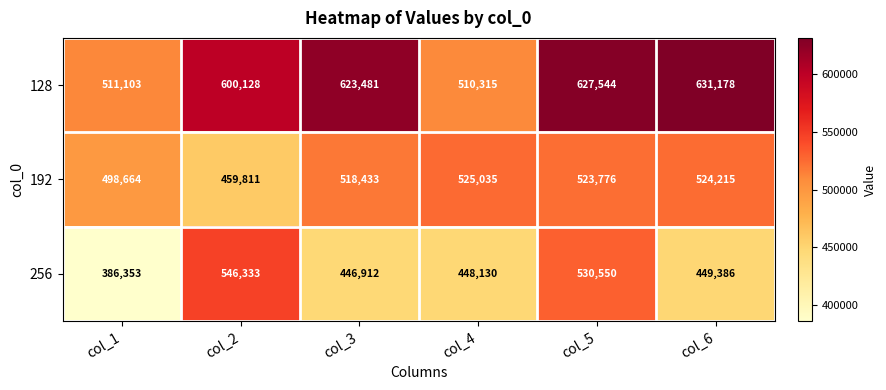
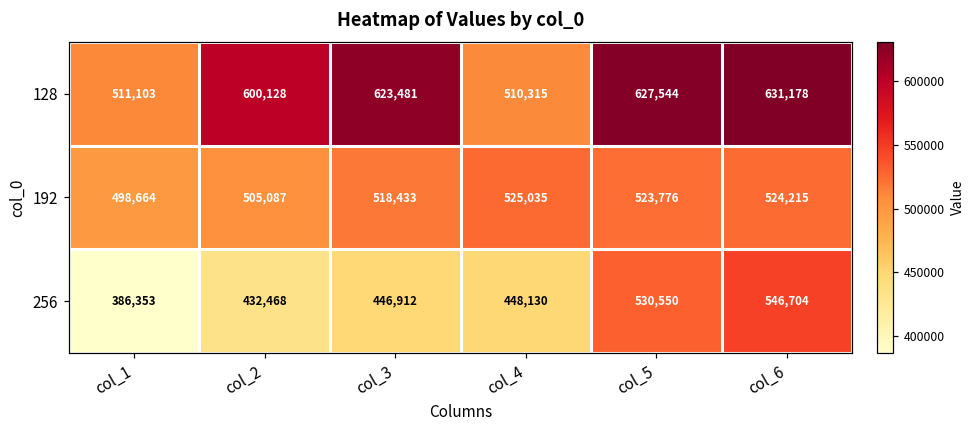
192, col_2: 459,811 -> 505,087
256, col_2: 546,333 -> 432,468
256, col_6: 449,386 -> 546,704
